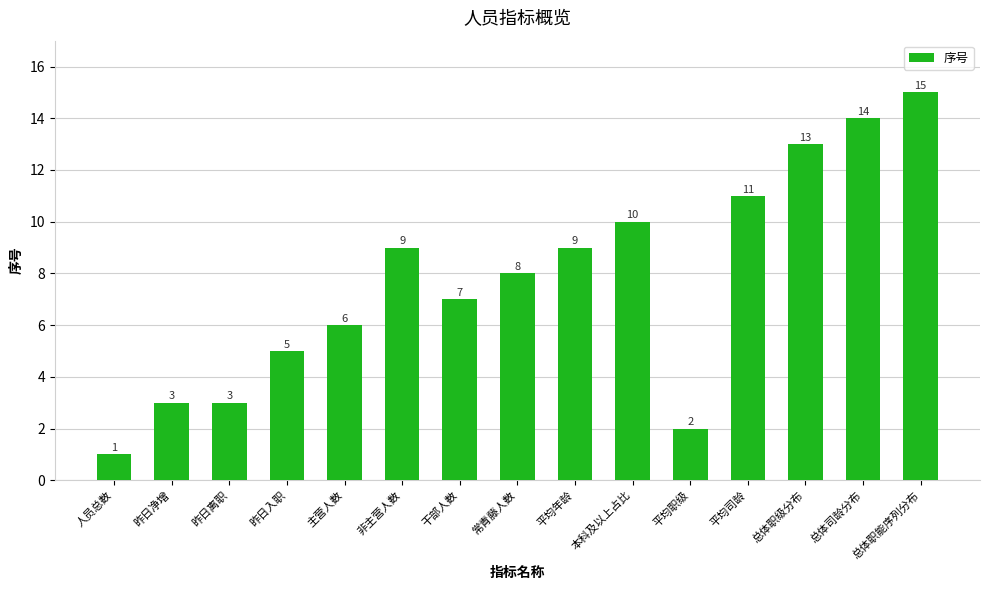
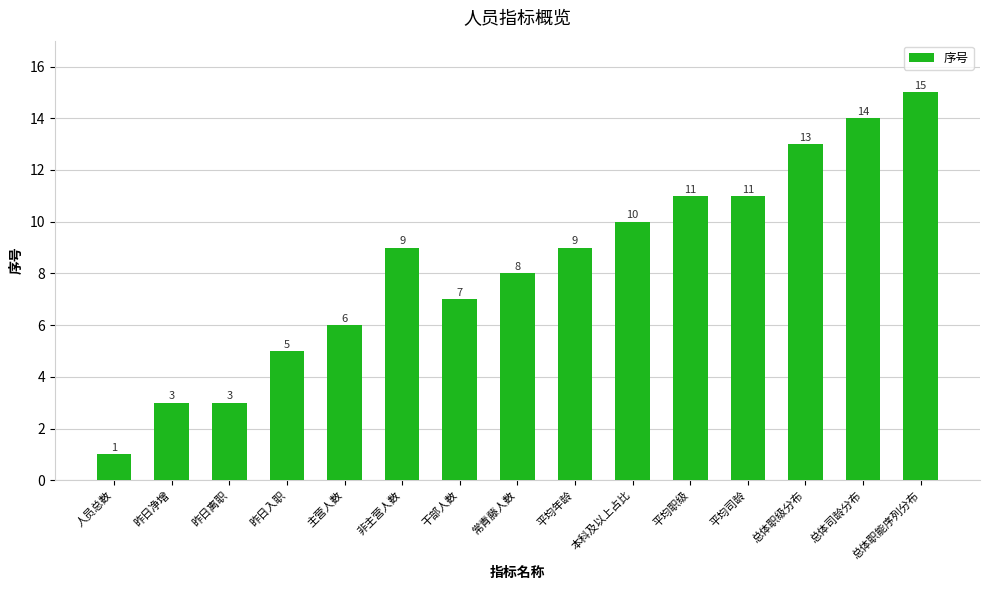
平均职级: 2 -> 11
